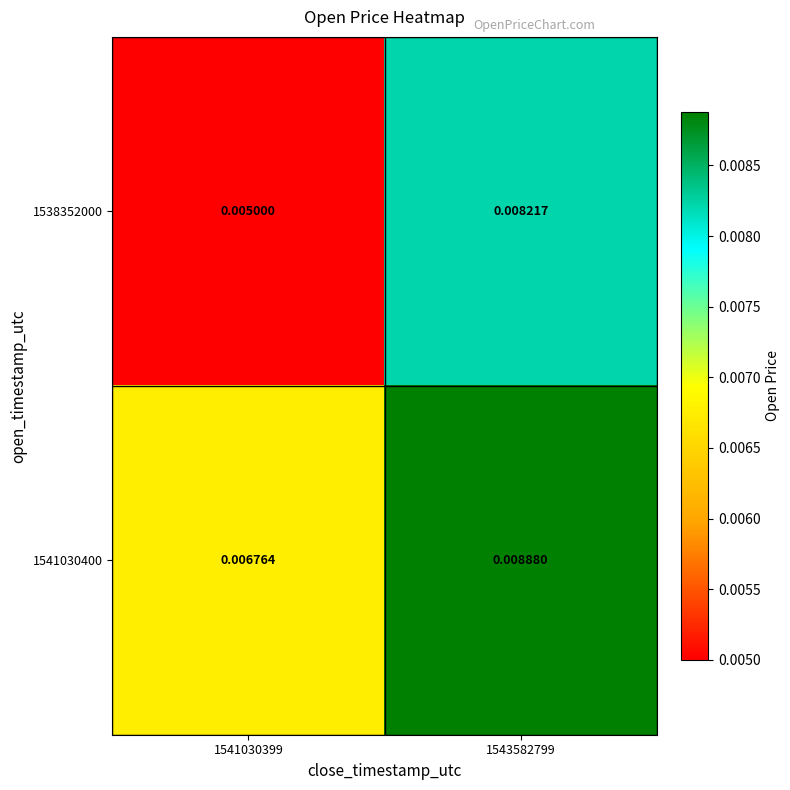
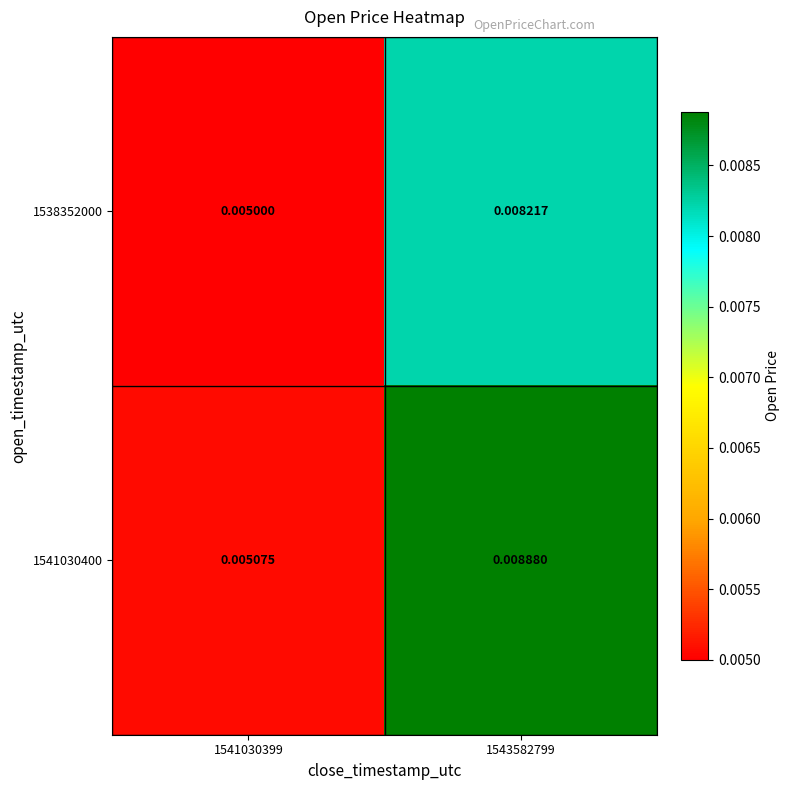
1541030400, 1541030399: 0.006764 -> 0.005075
